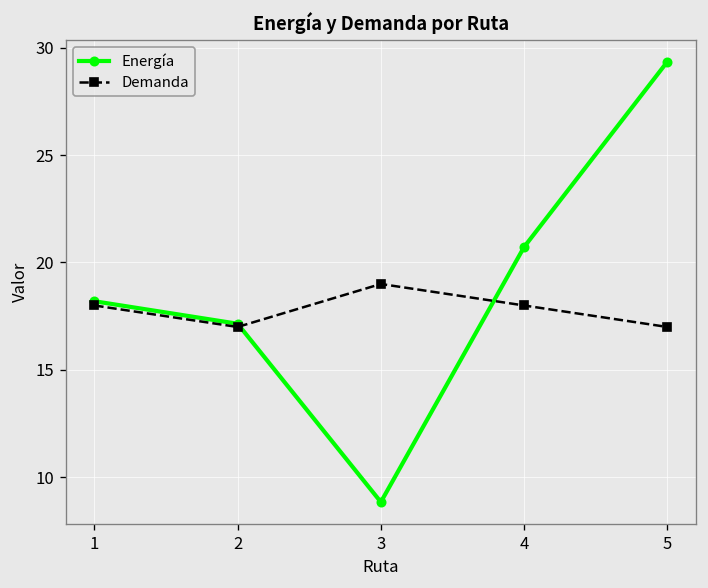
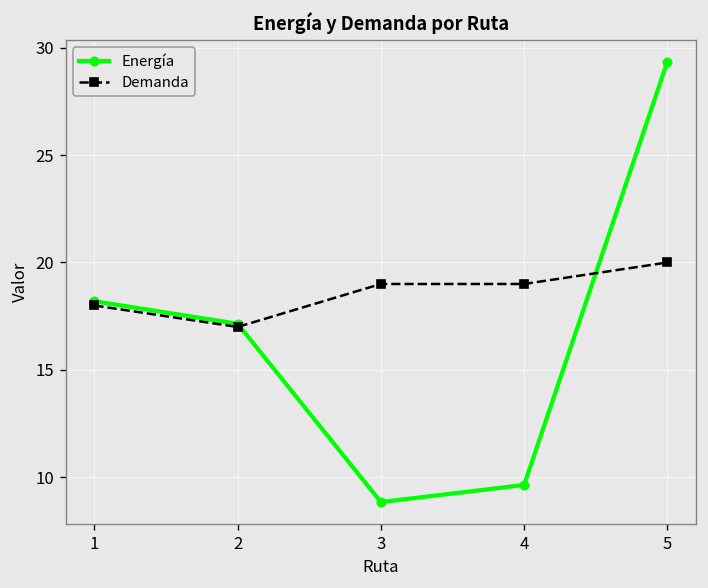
Energía, 4: 20.7 -> 9.7
Demanda, 4: 18 -> 19
Demanda, 5: 17 -> 20
